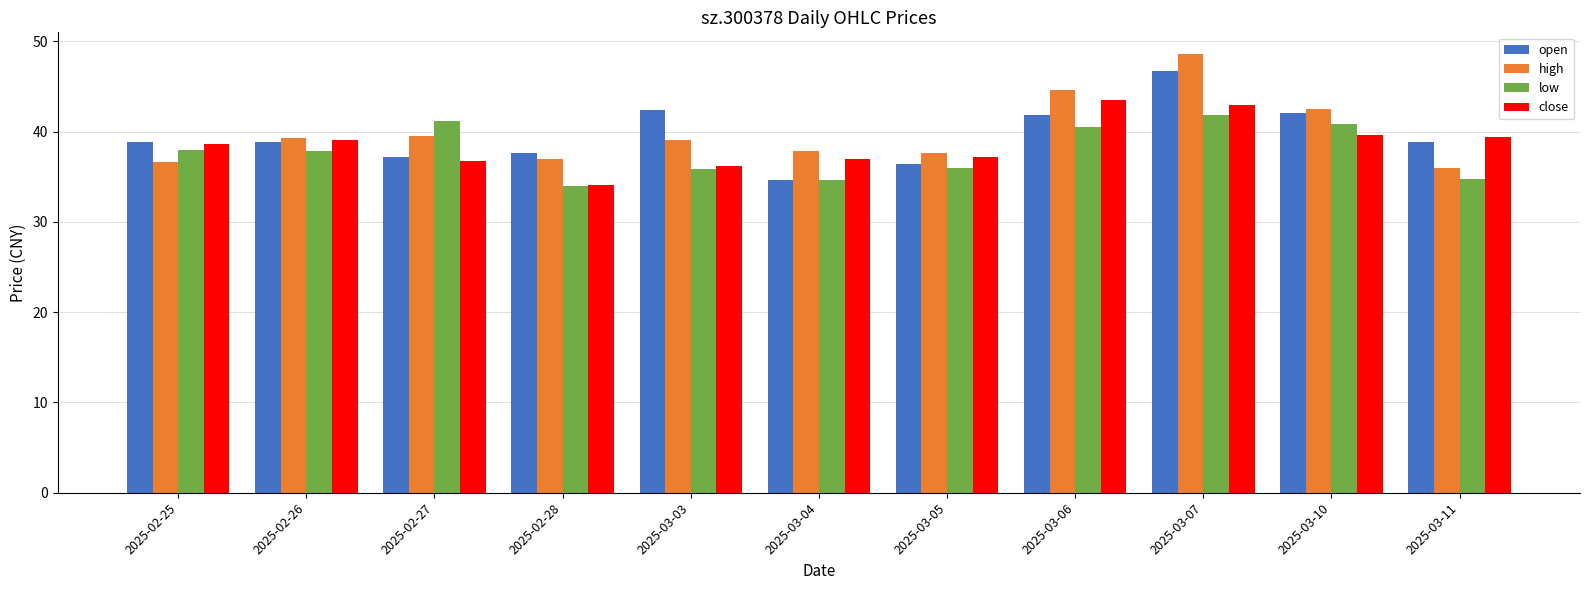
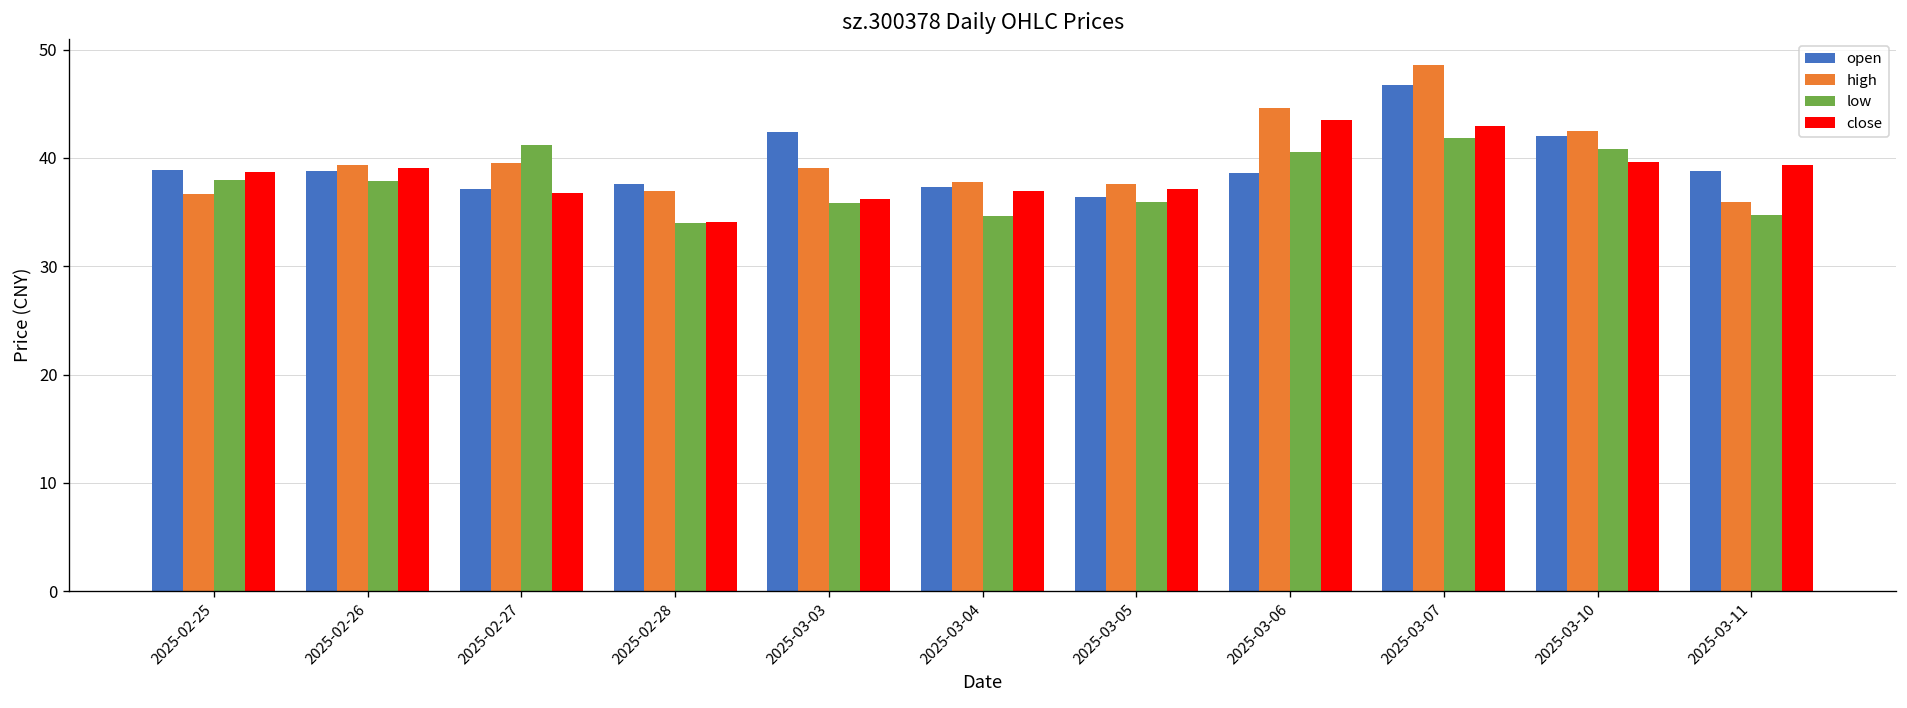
open, 2025-03-04: 35 -> 37
open, 2025-03-06: 42 -> 39
